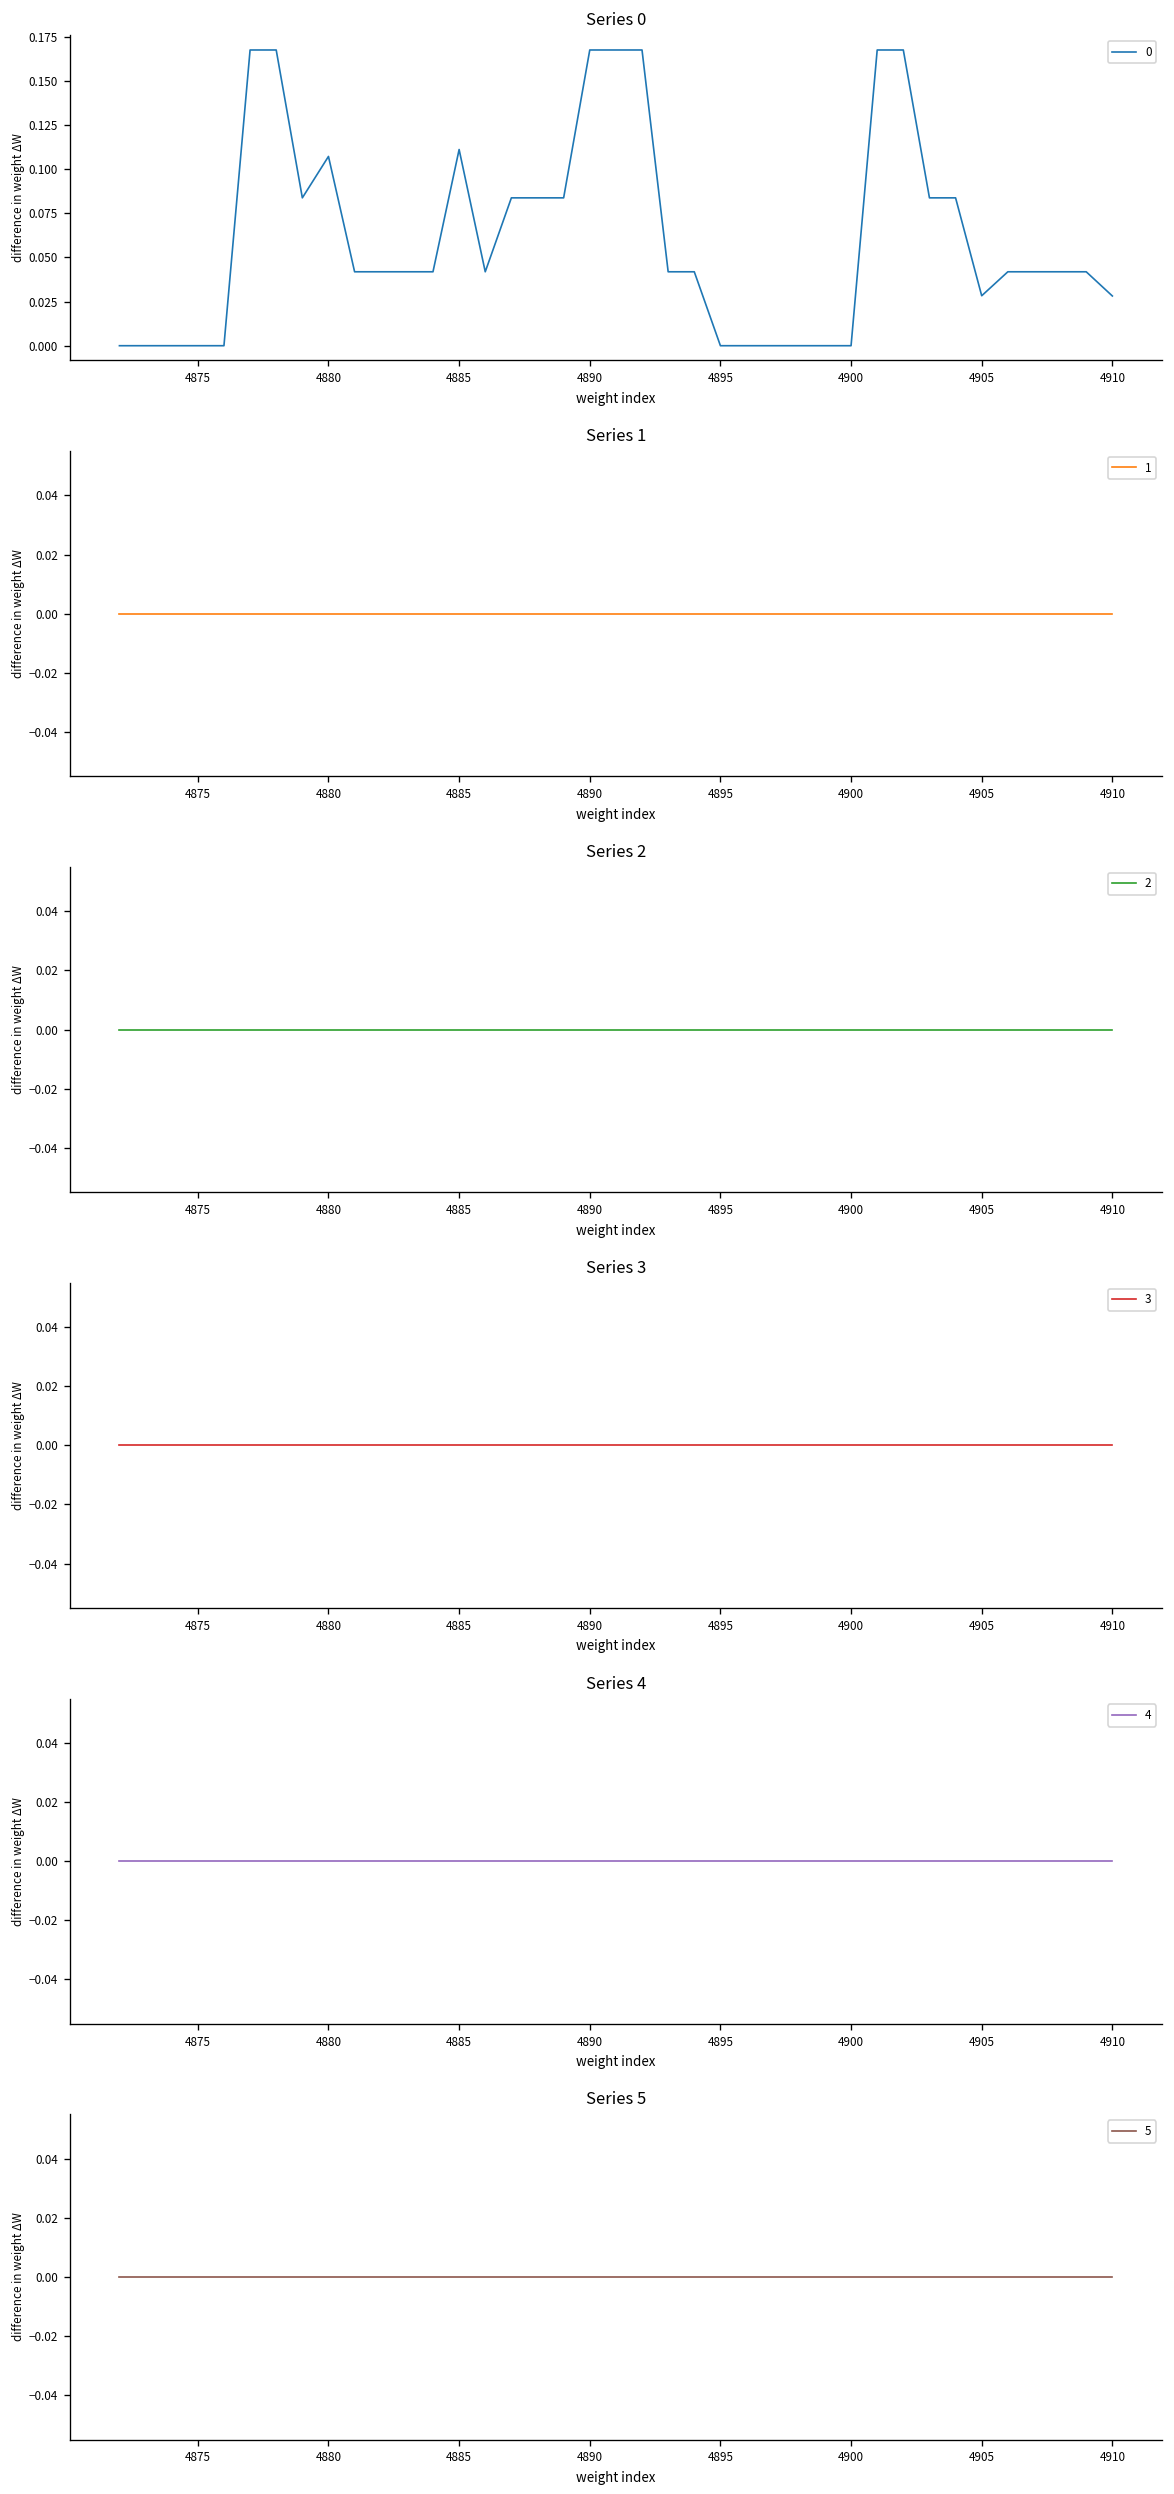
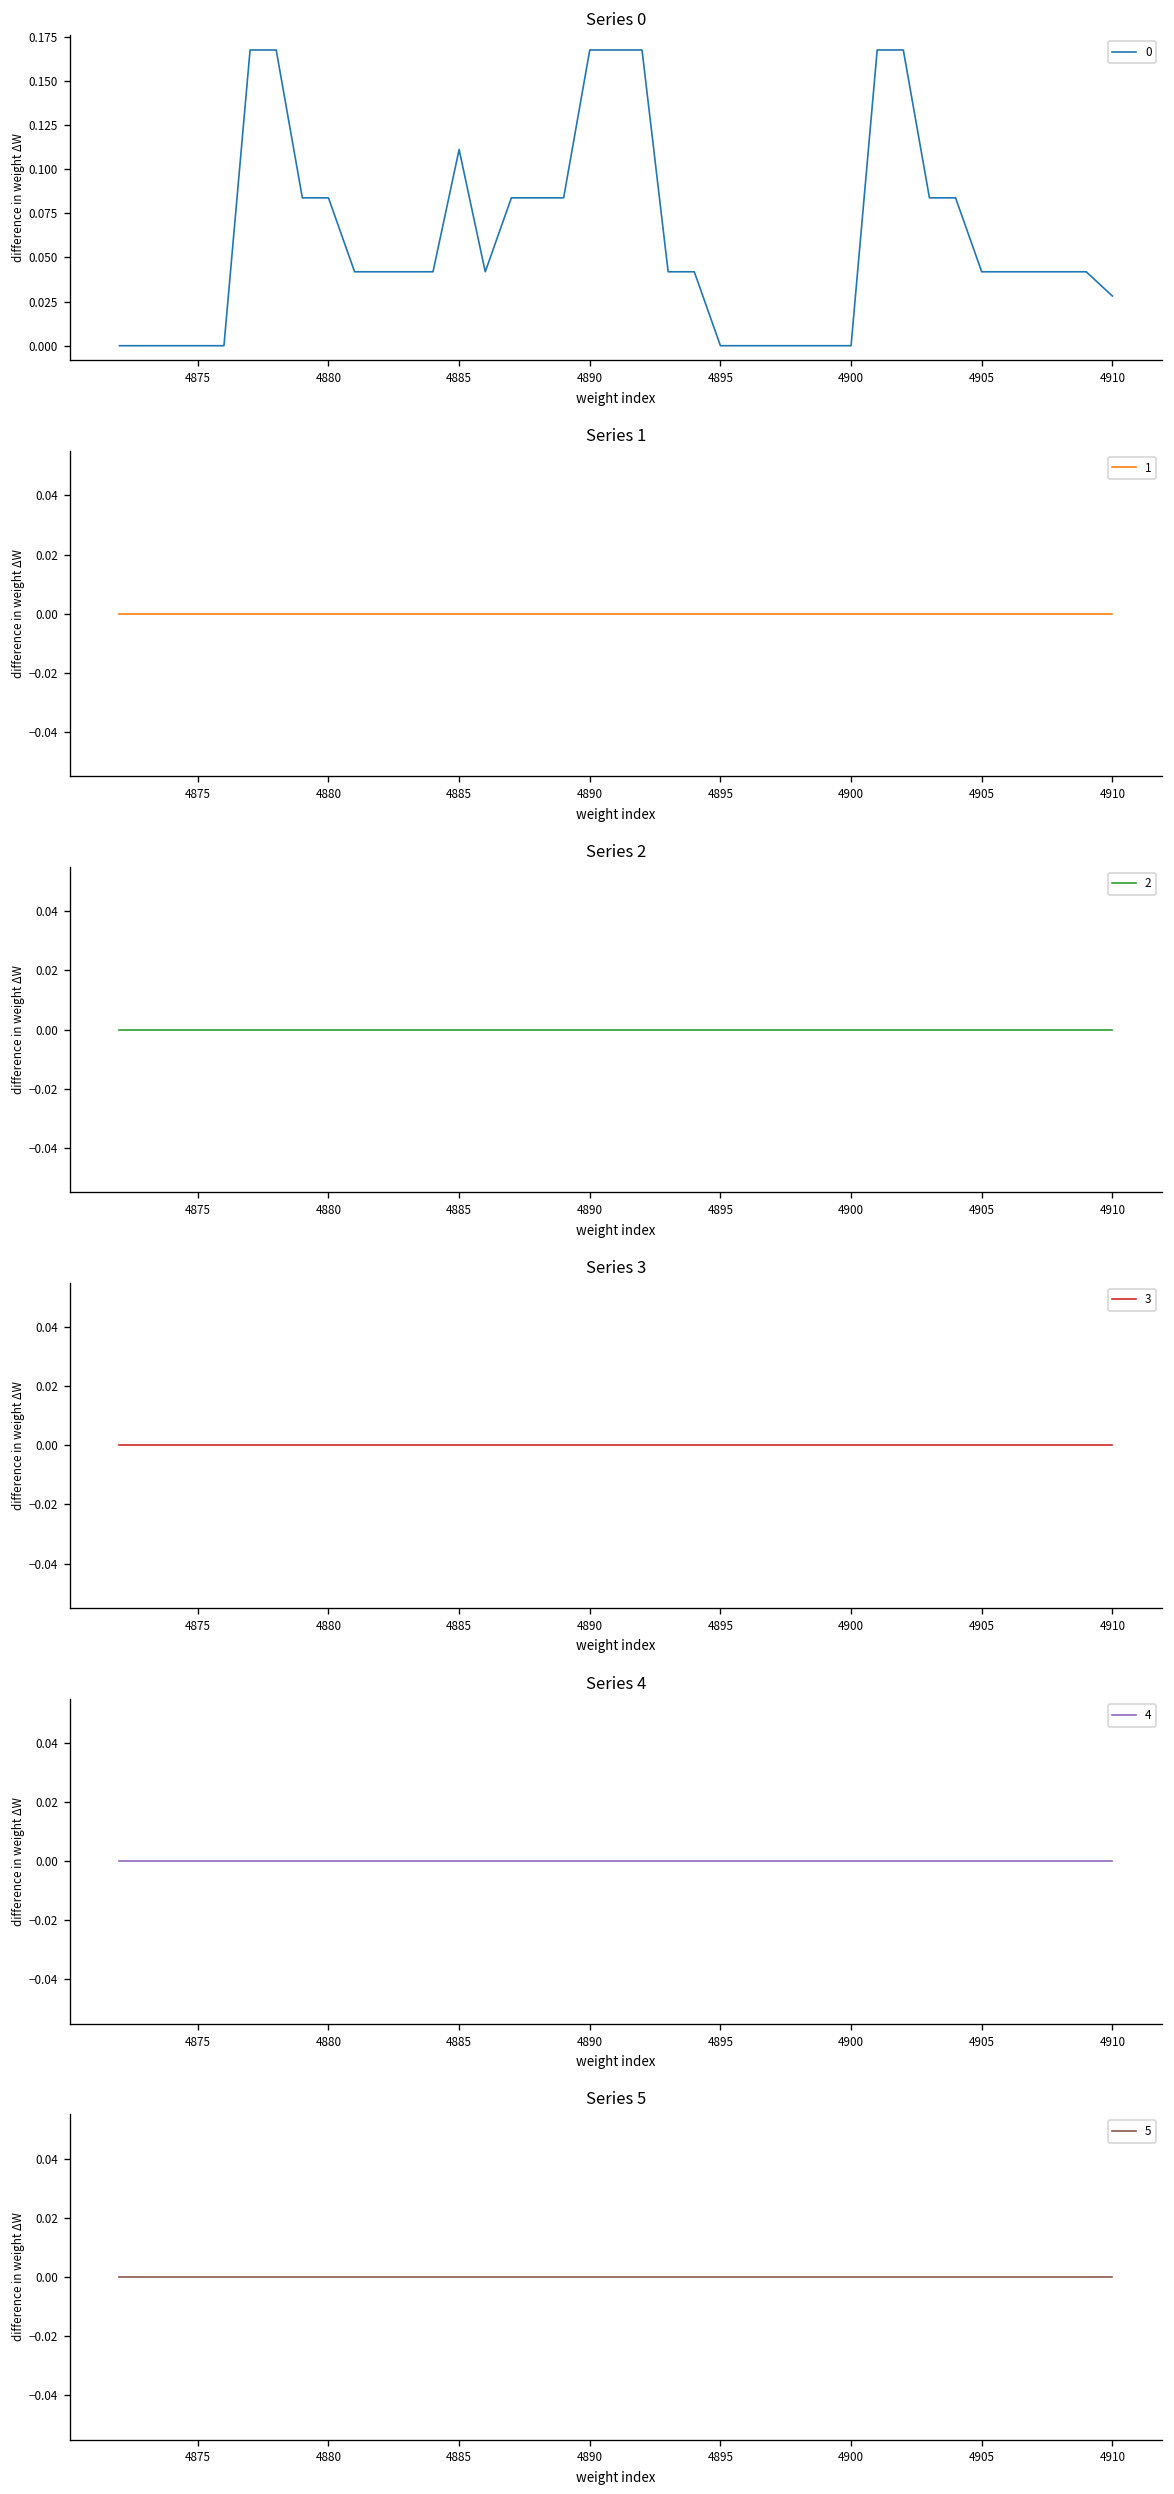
Series 0, 4880: 0.107 -> 0.084
Series 0, 4905: 0.028 -> 0.042
